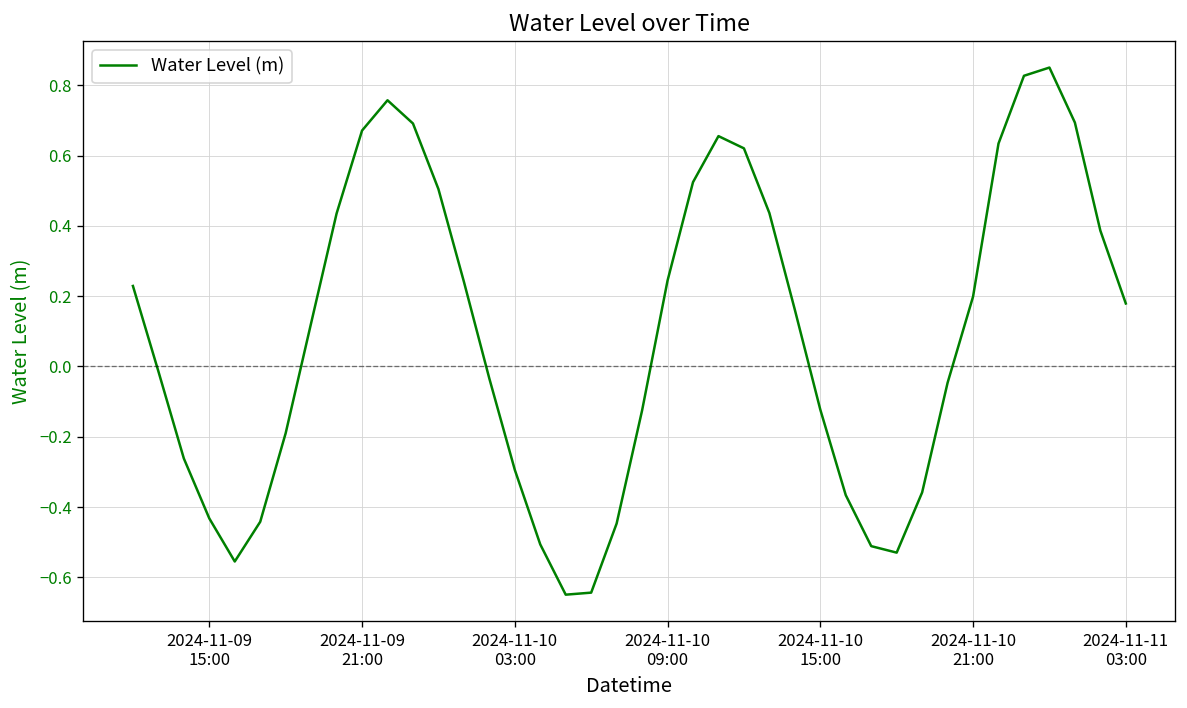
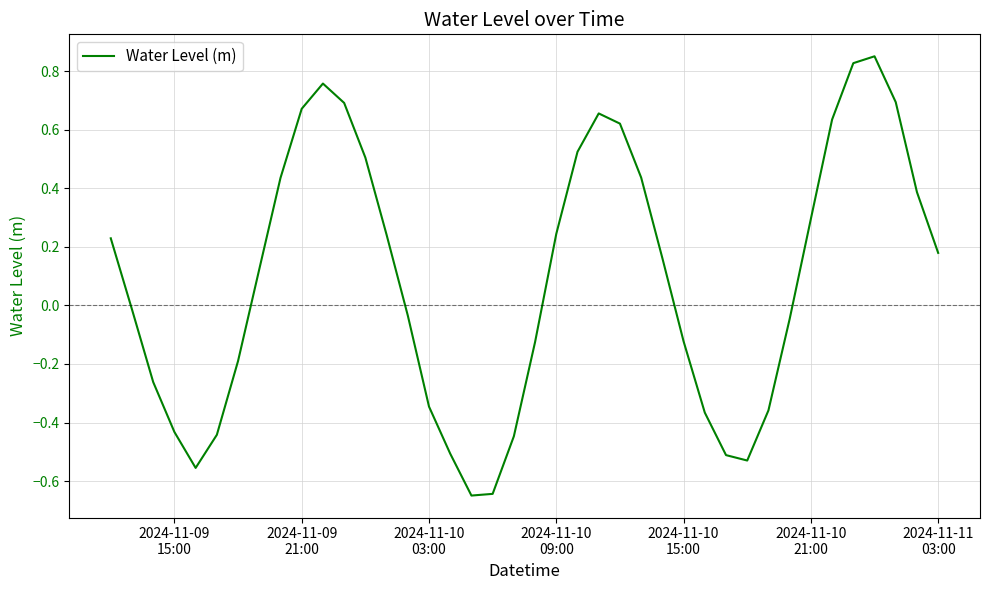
2024-11-10 03:00: -0.29 -> -0.35
2024-11-10 21:00: 0.20 -> 0.30
